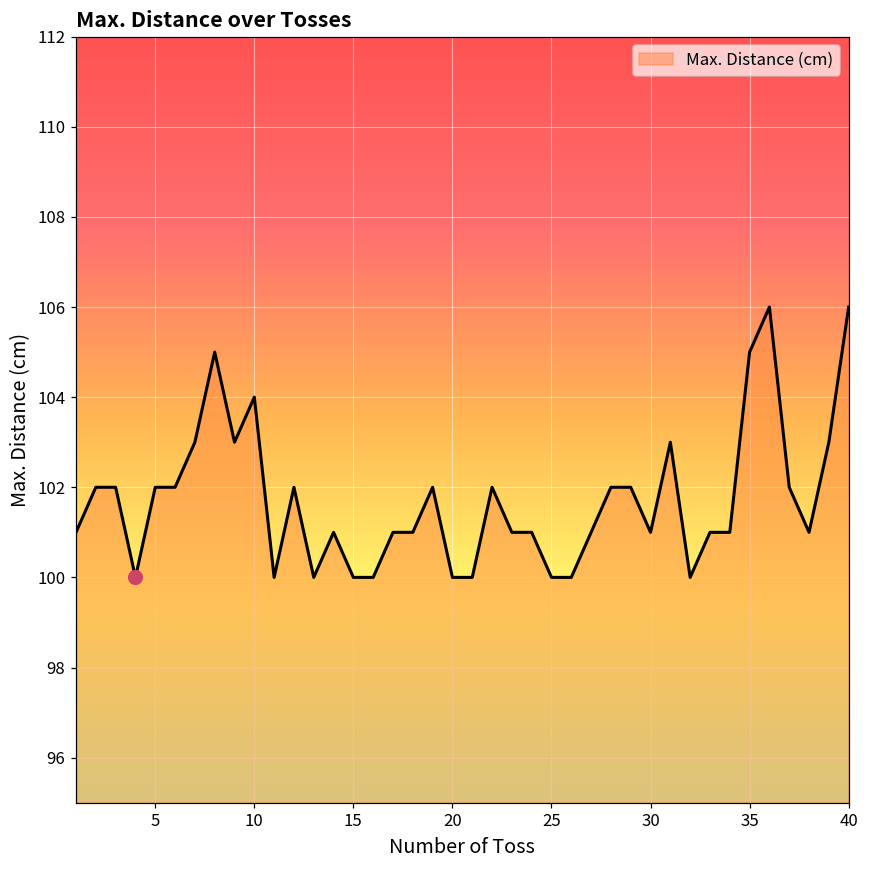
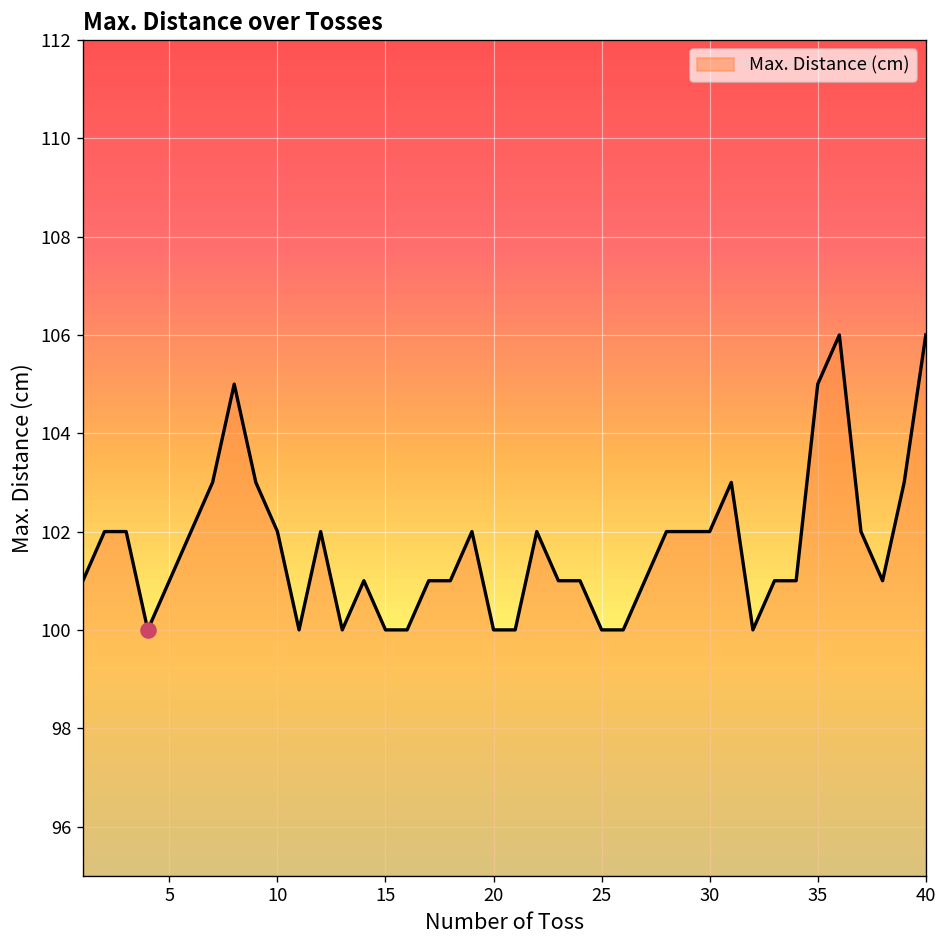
Max. Distance (cm), 5: 102 -> 101
Max. Distance (cm), 10: 104 -> 102
Max. Distance (cm), 30: 101 -> 102
